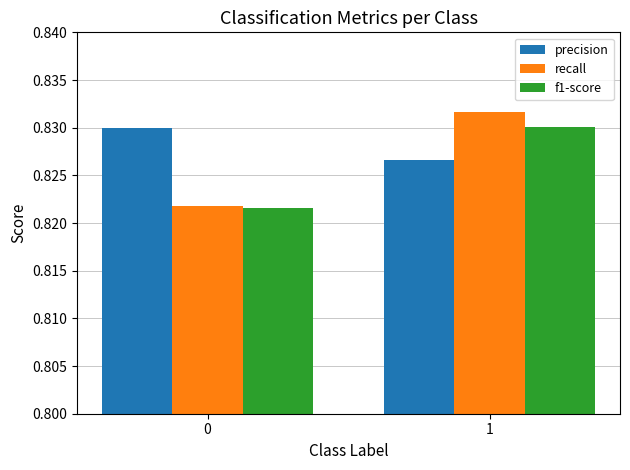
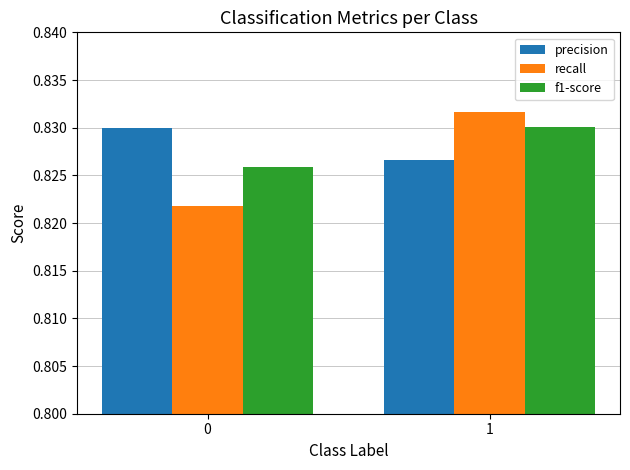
f1-score, 0: 0.822 -> 0.826
